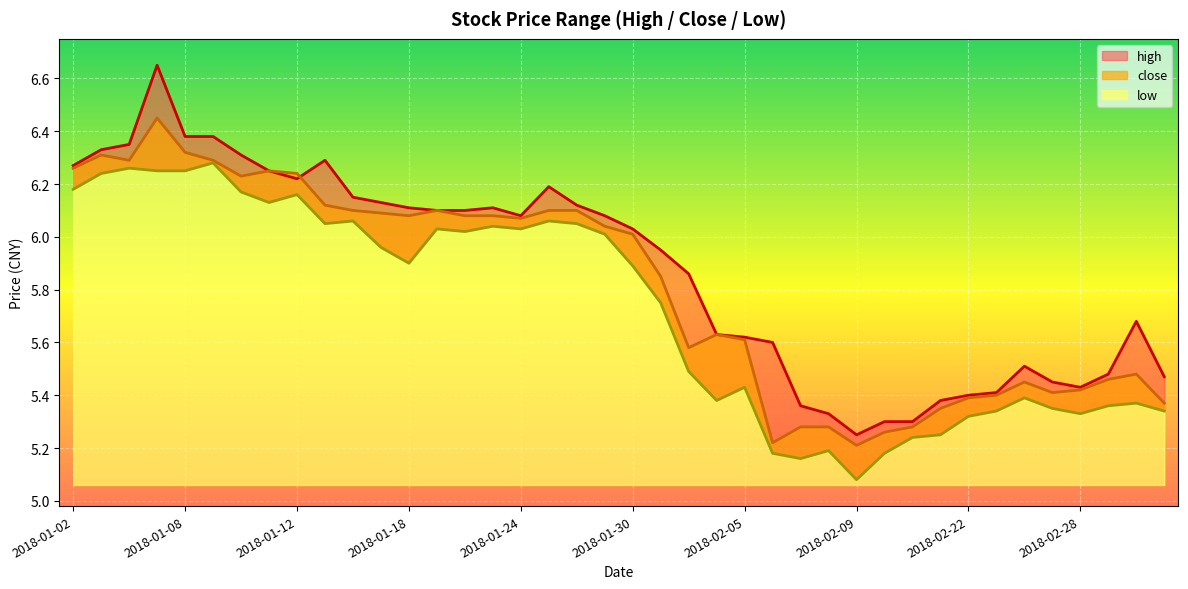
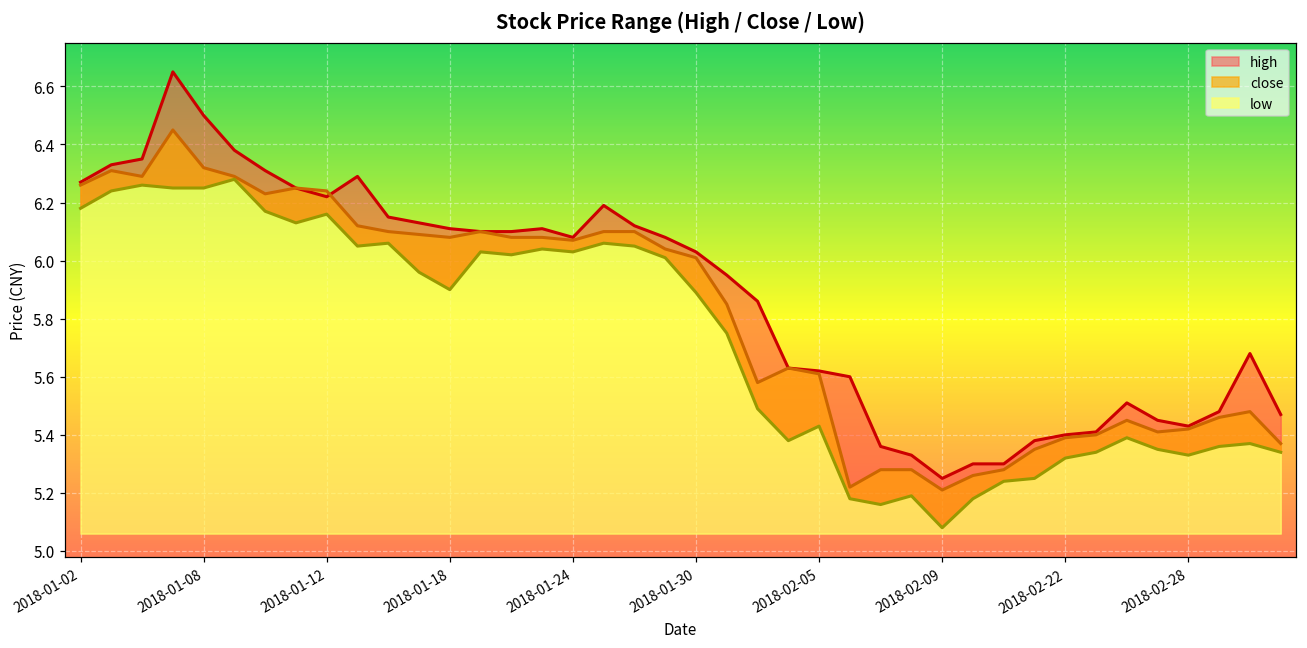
high, 2018-01-08: 6.38 -> 6.50
